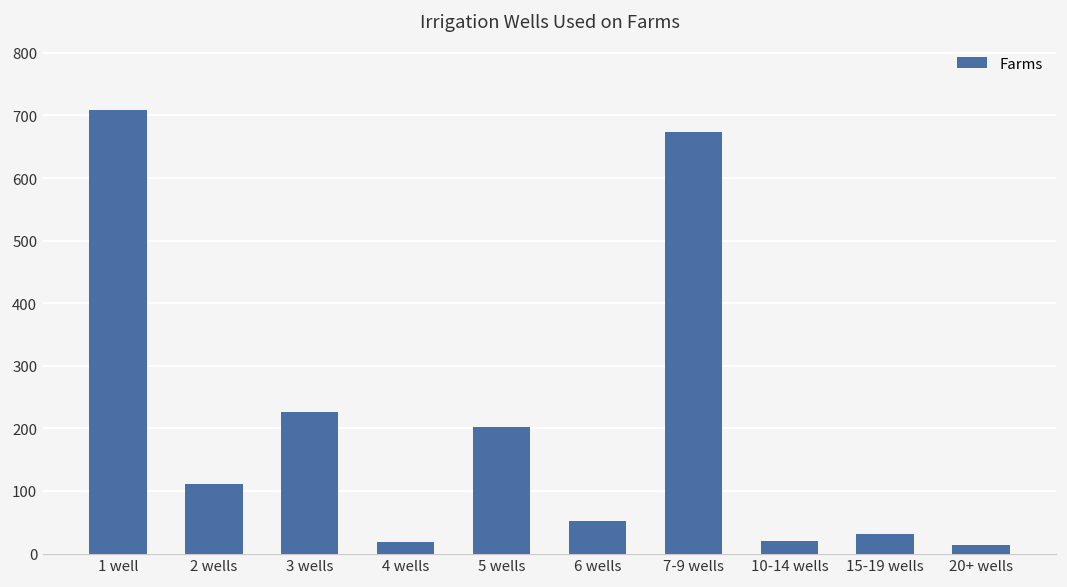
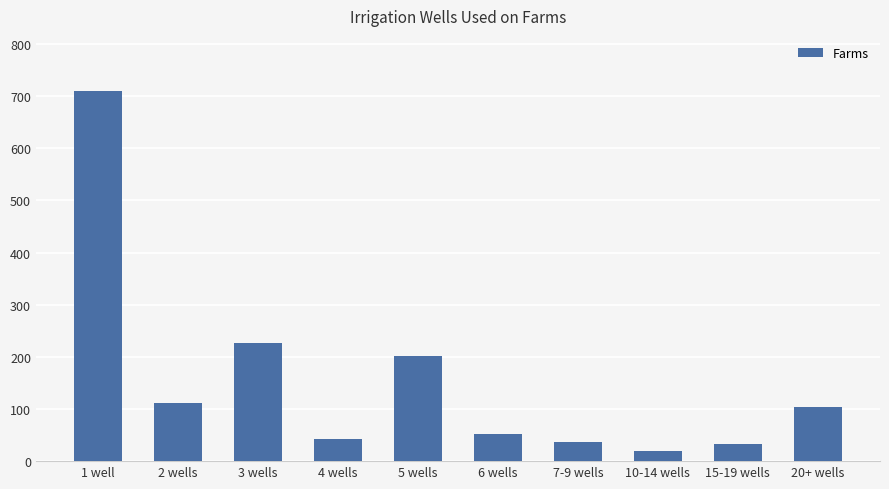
4 wells: 20 -> 40
7-9 wells: 670 -> 40
20+ wells: 10 -> 100
